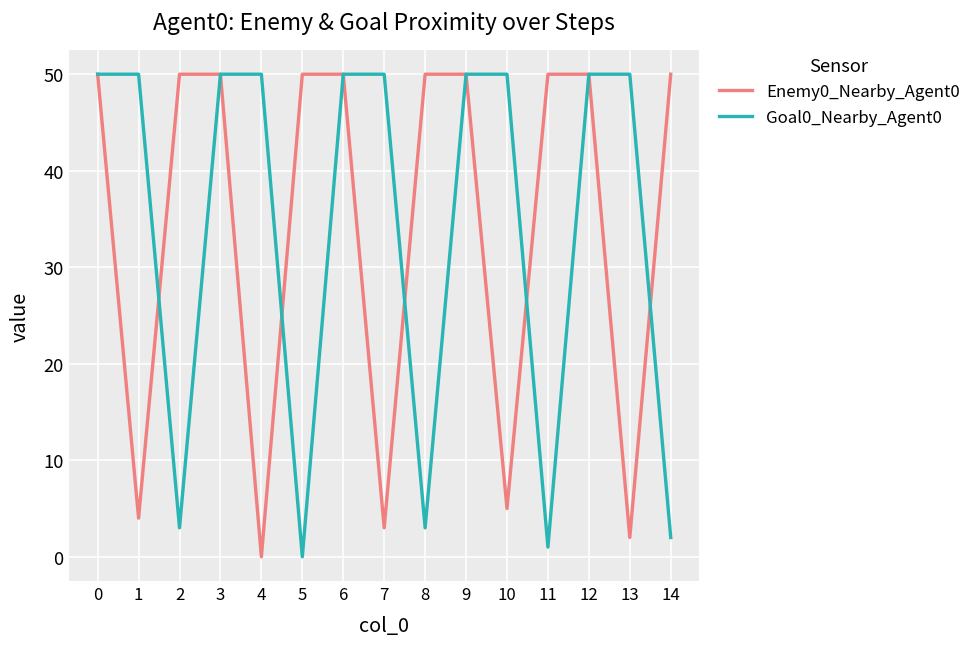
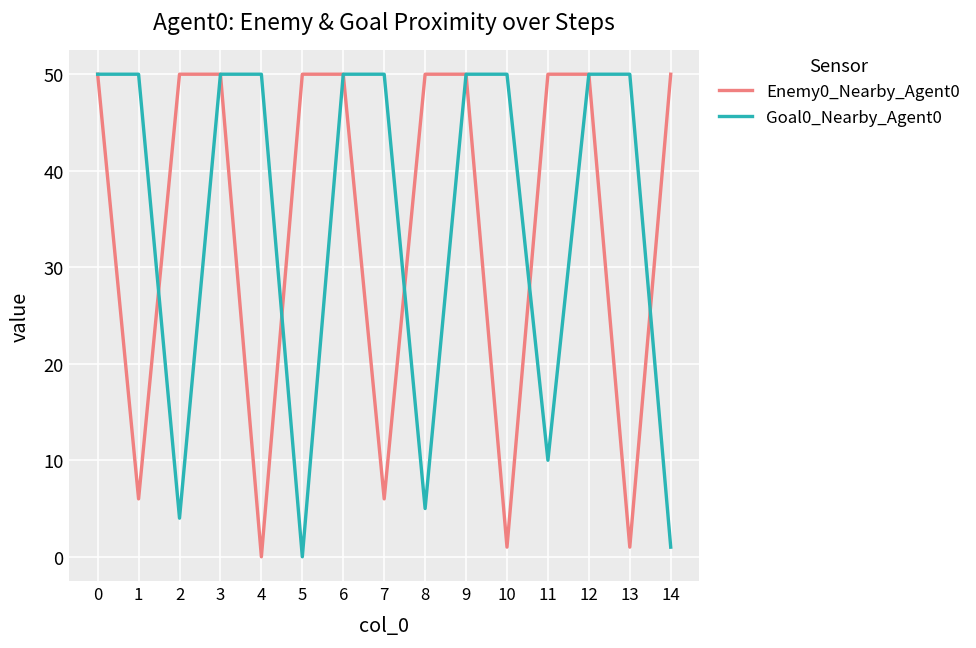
Enemy0_Nearby_Agent0, 1: 4 -> 6
Goal0_Nearby_Agent0, 2: 3 -> 4
Enemy0_Nearby_Agent0, 7: 3 -> 6
Goal0_Nearby_Agent0, 8: 3 -> 5
Enemy0_Nearby_Agent0, 10: 5 -> 1
Goal0_Nearby_Agent0, 11: 1 -> 10
Enemy0_Nearby_Agent0, 13: 2 -> 1
Goal0_Nearby_Agent0, 14: 2 -> 1
